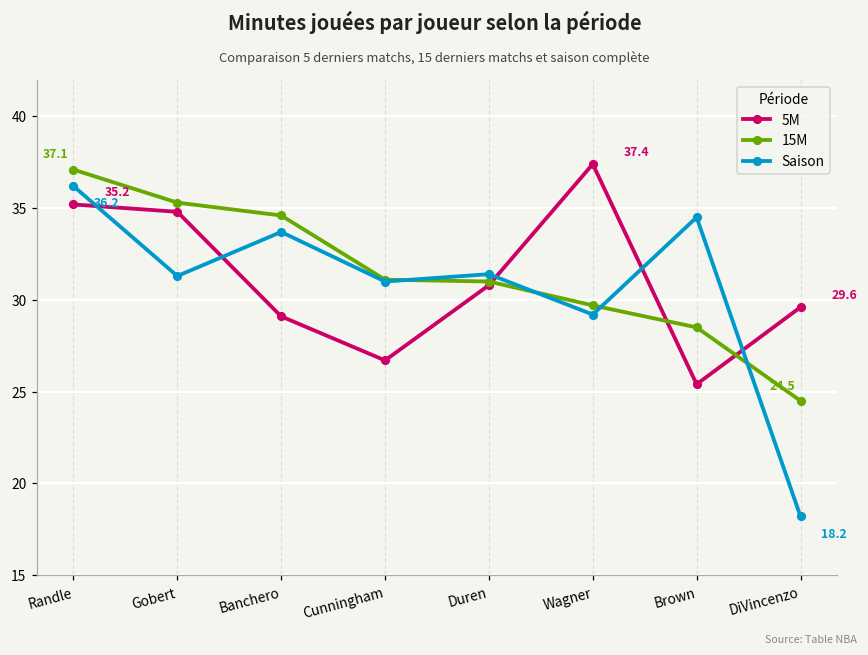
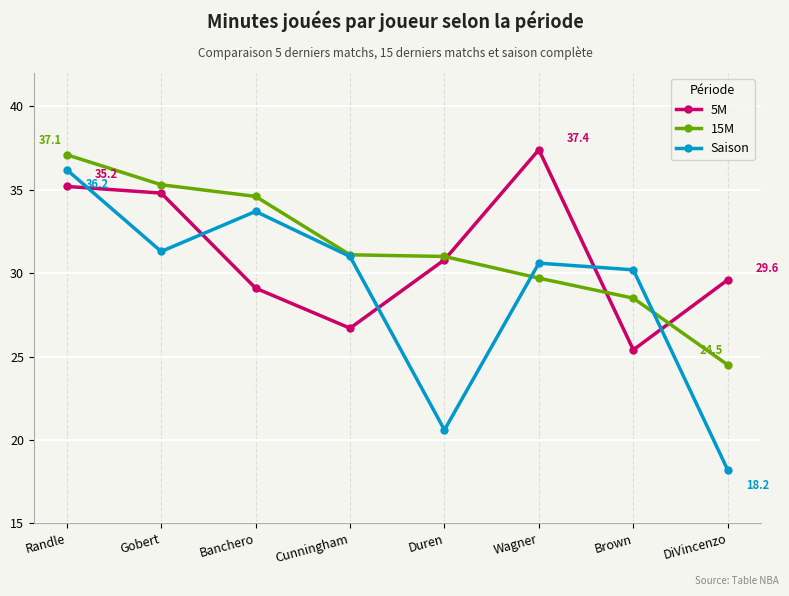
Saison, Duren: 31.4 -> 20.6
Saison, Wagner: 29.2 -> 30.6
Saison, Brown: 34.5 -> 30.2
